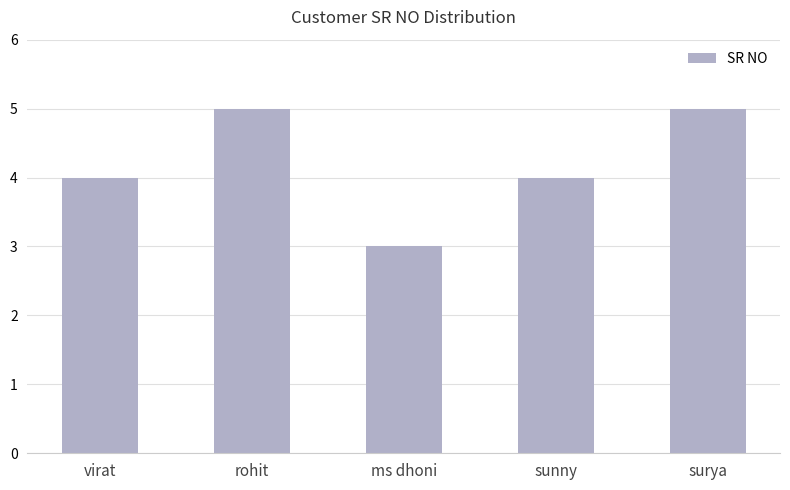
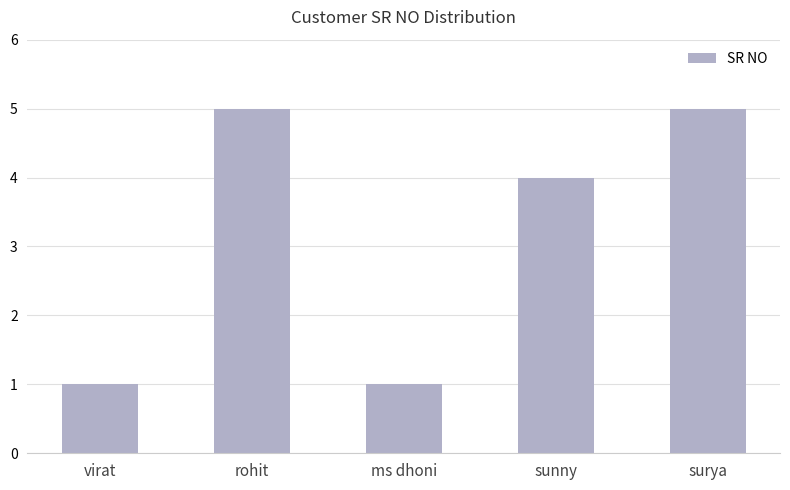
virat: 4 -> 1
ms dhoni: 3 -> 1
